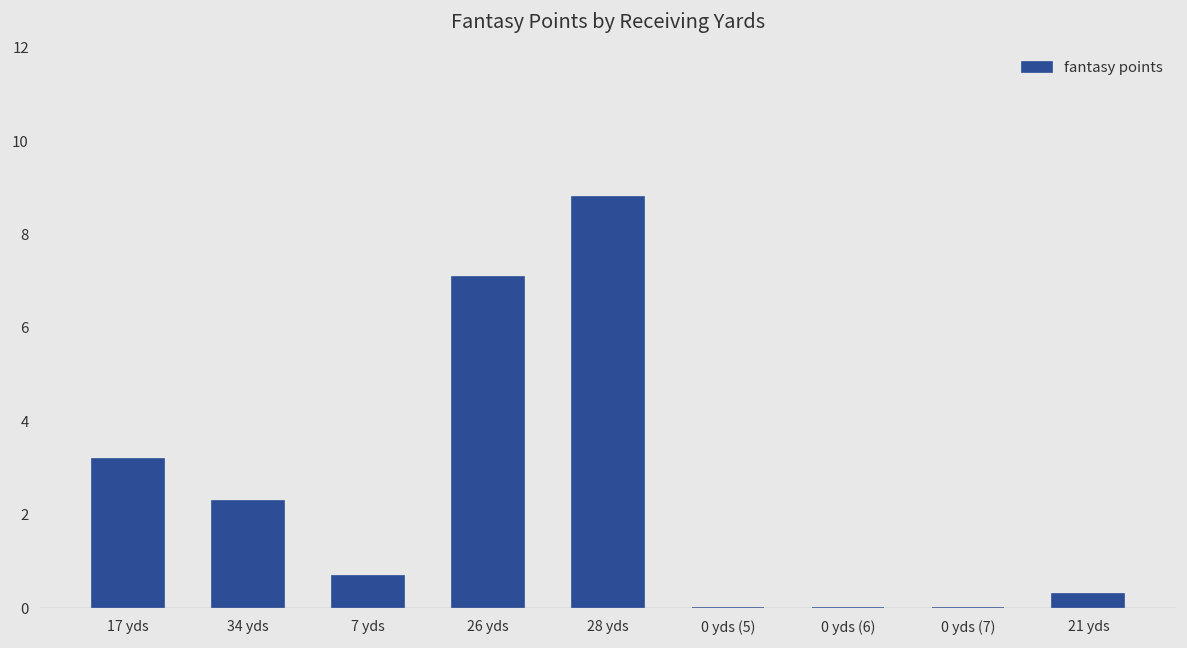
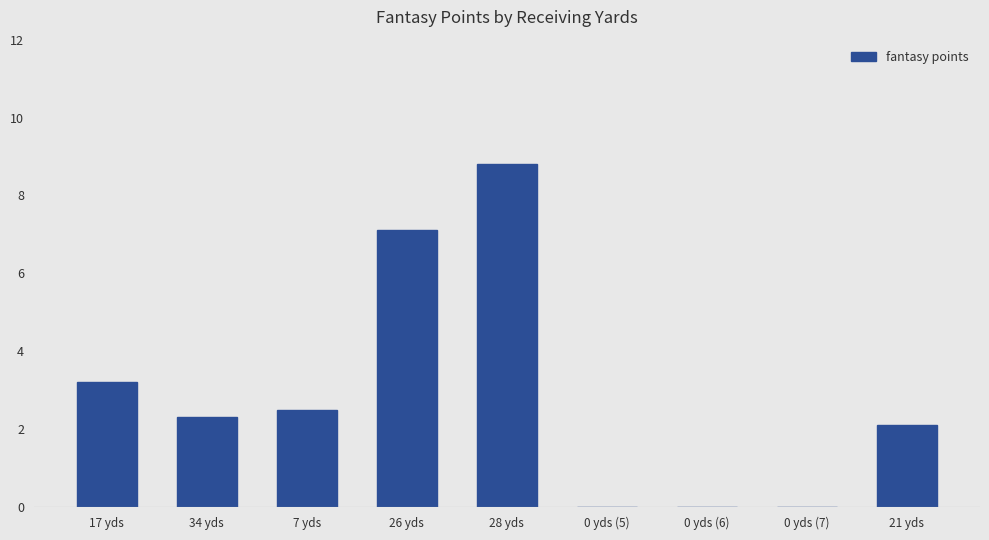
7 yds: 0.7 -> 2.5
21 yds: 0.3 -> 2.1
